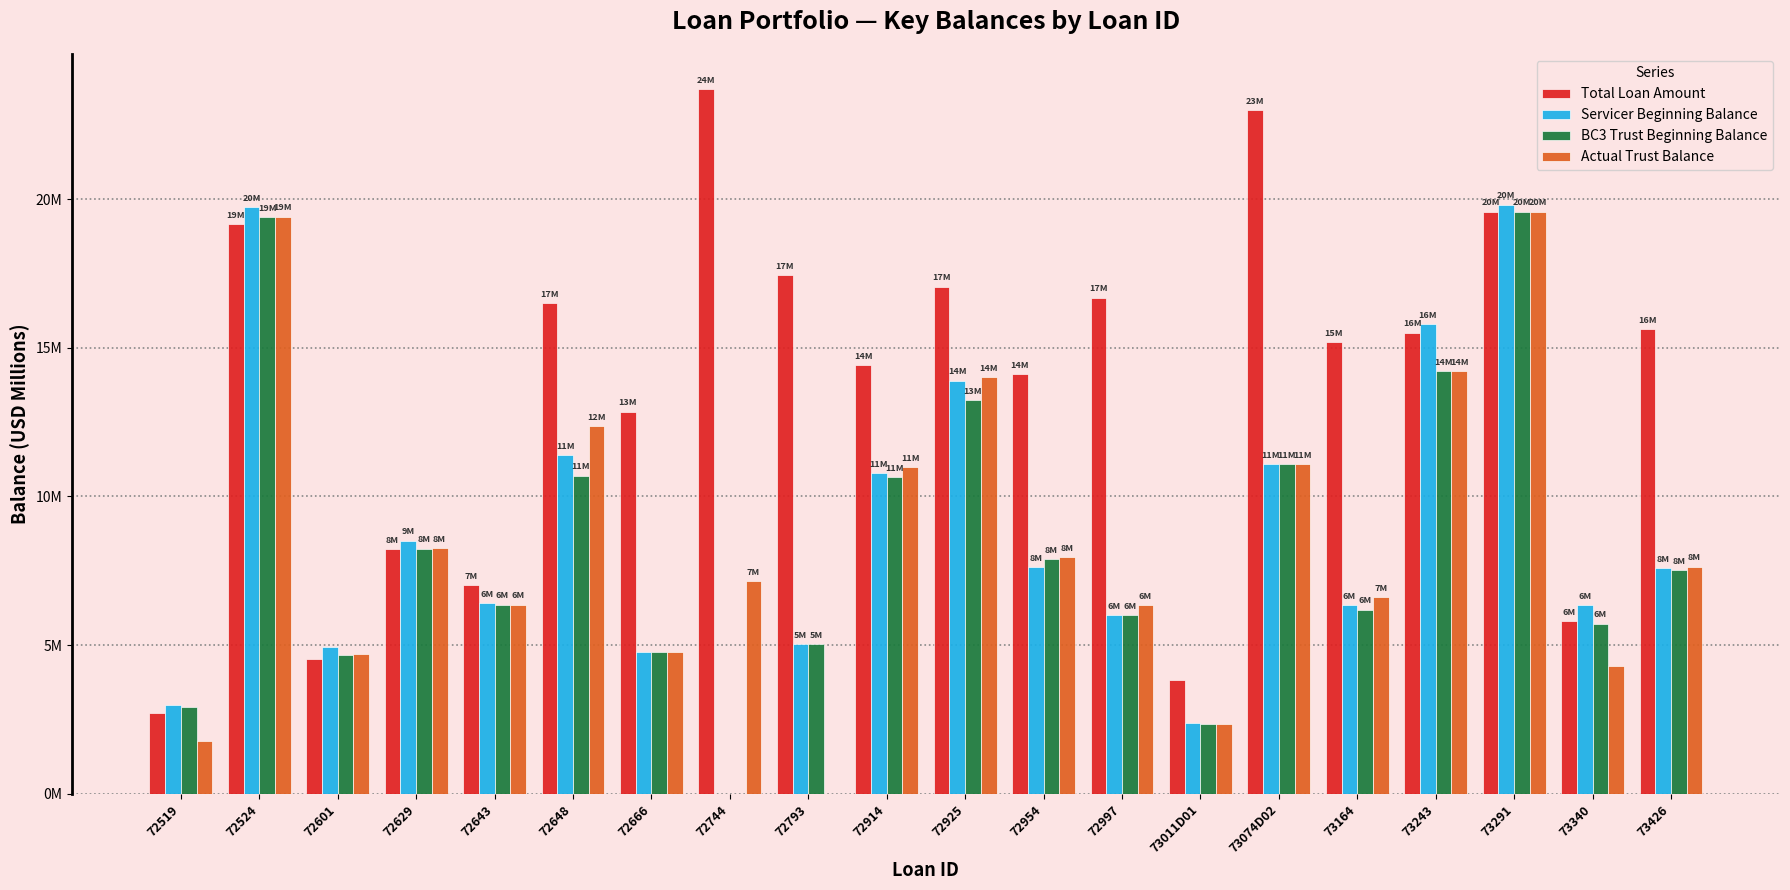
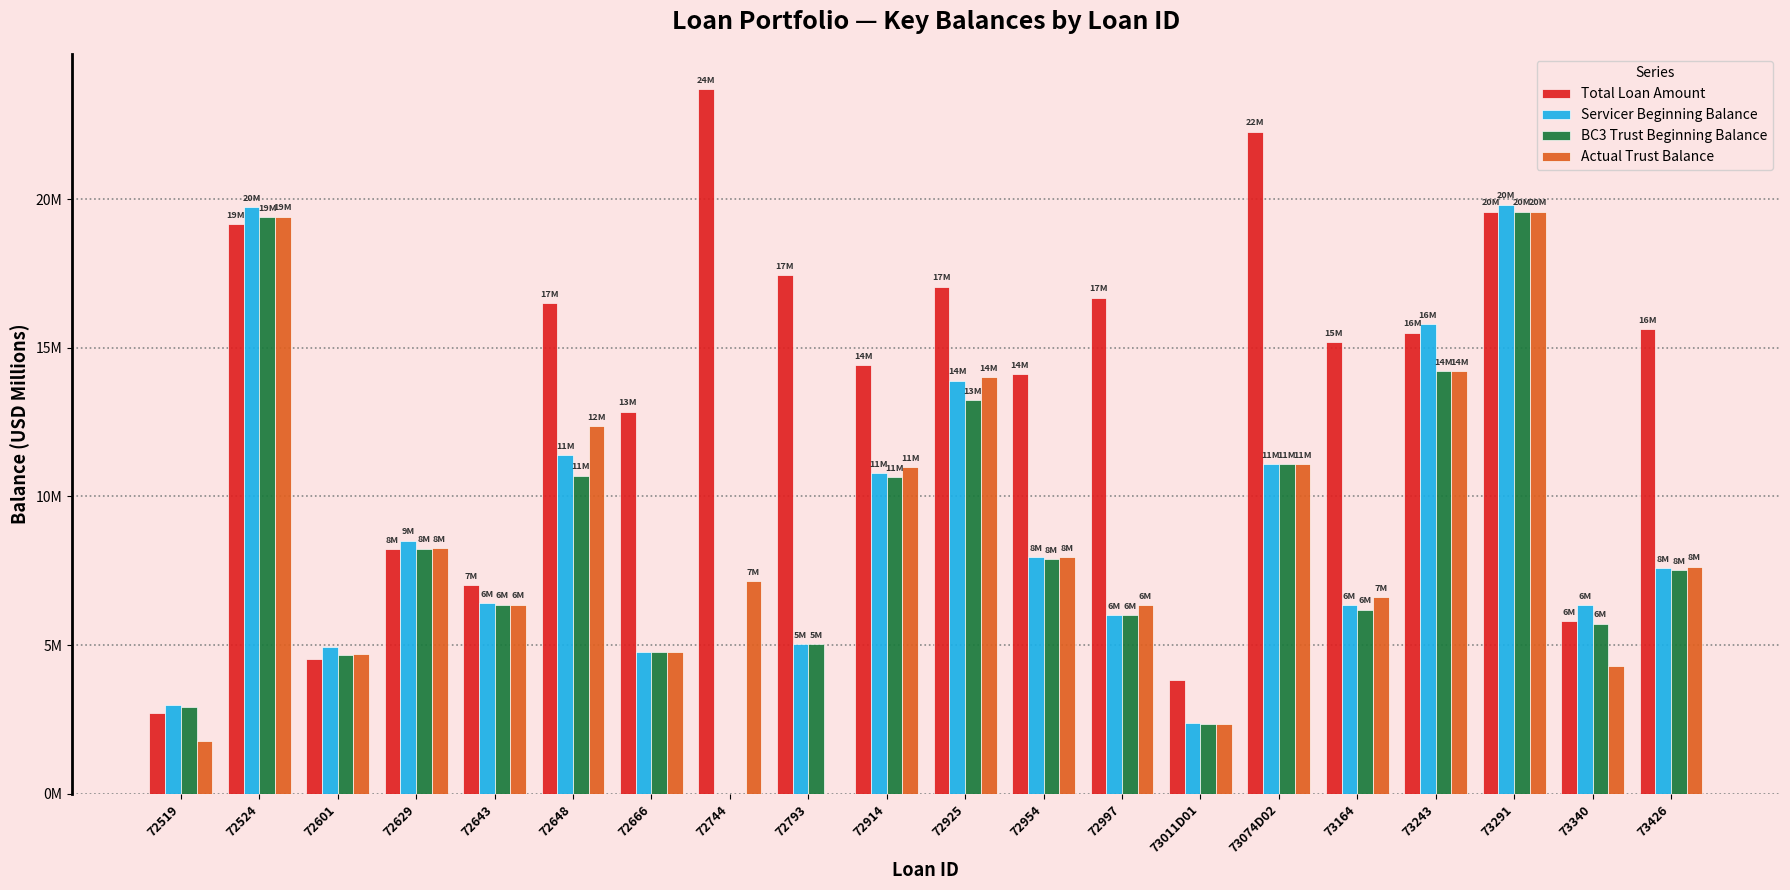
Servicer Beginning Balance, 72954: 7600000 -> 8000000
Total Loan Amount, 73074D02: 23M -> 22M
